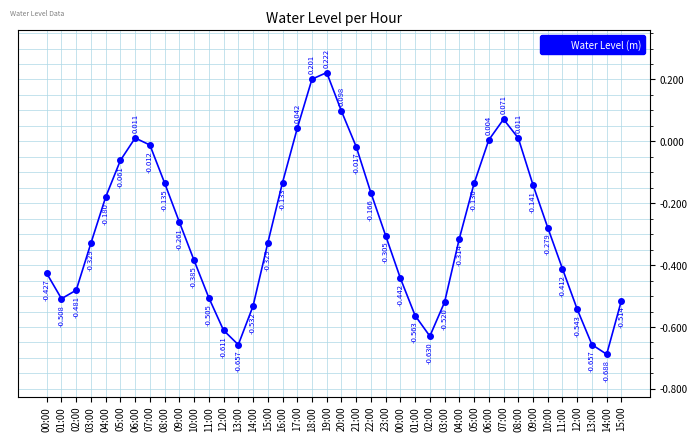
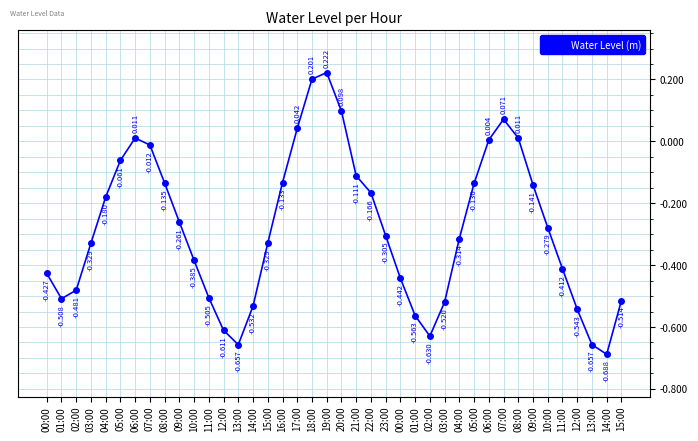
21:00: -0.017 -> -0.111
